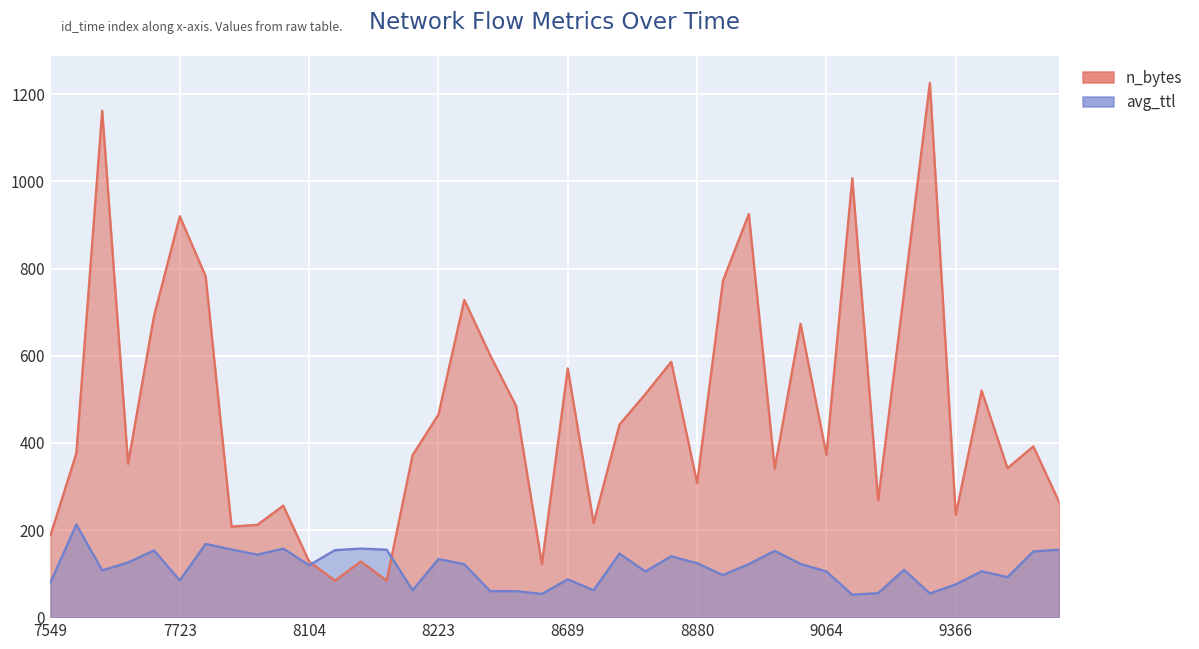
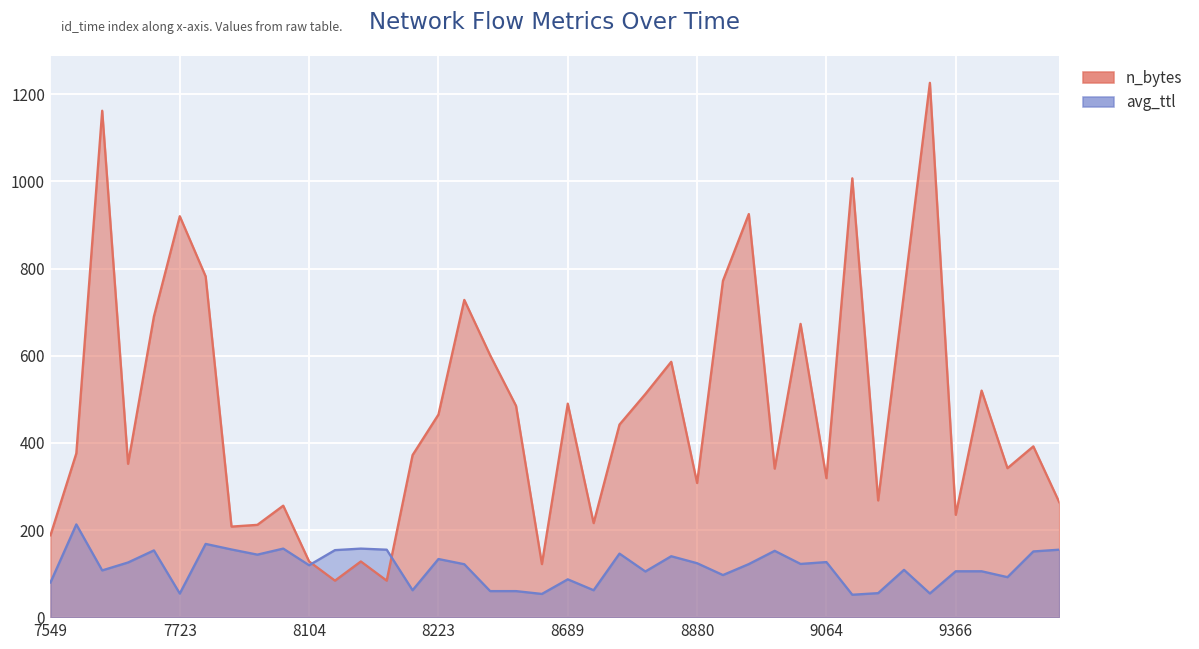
avg_ttl, 7723: 80 -> 50
n_bytes, 8689: 570 -> 490
n_bytes, 9064: 370 -> 320
avg_ttl, 9064: 110 -> 130
avg_ttl, 9366: 80 -> 110
